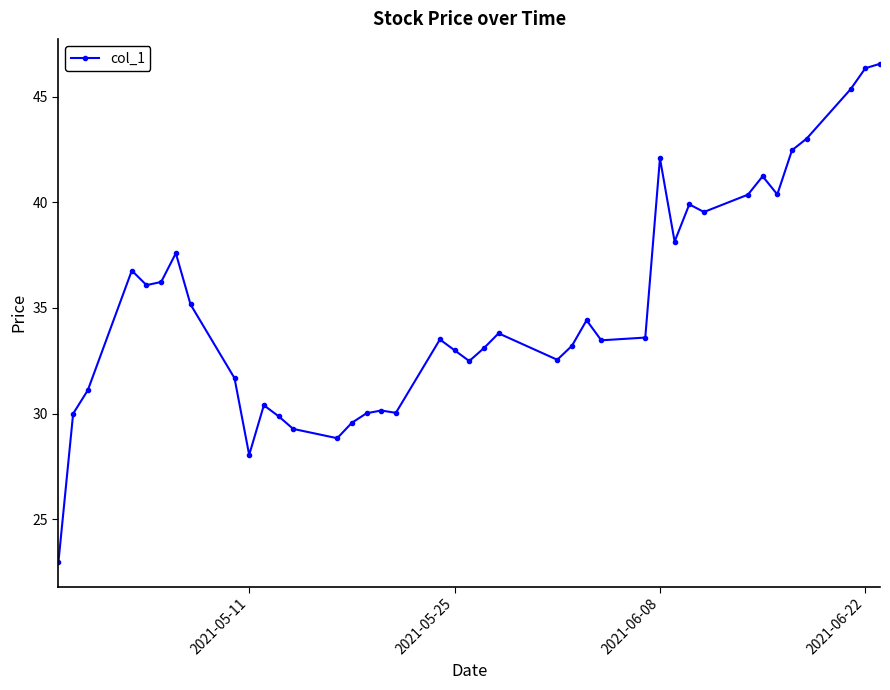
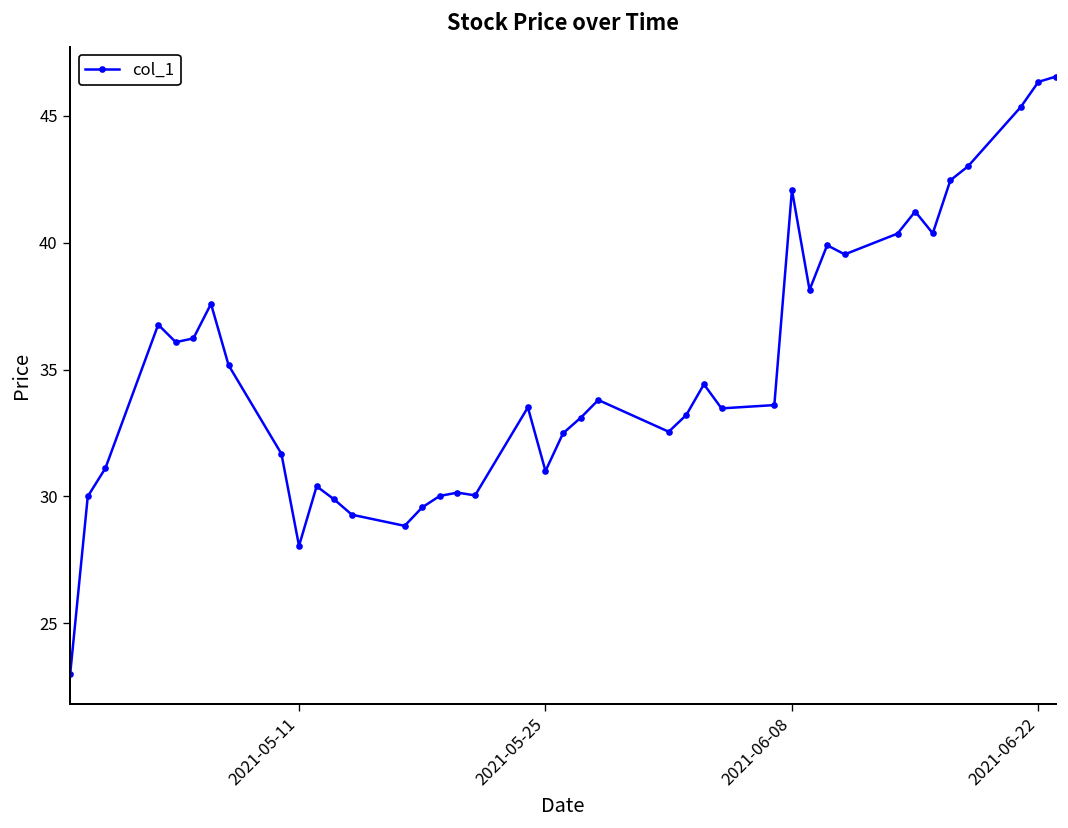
2021-05-25: 33 -> 31
